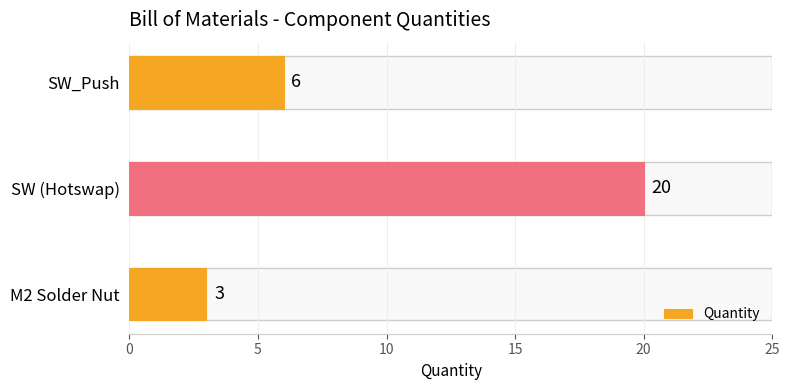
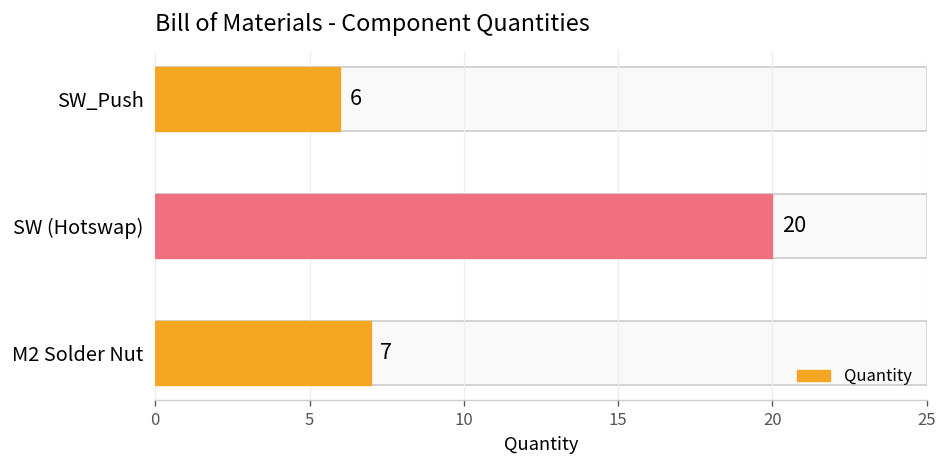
M2 Solder Nut: 3 -> 7
